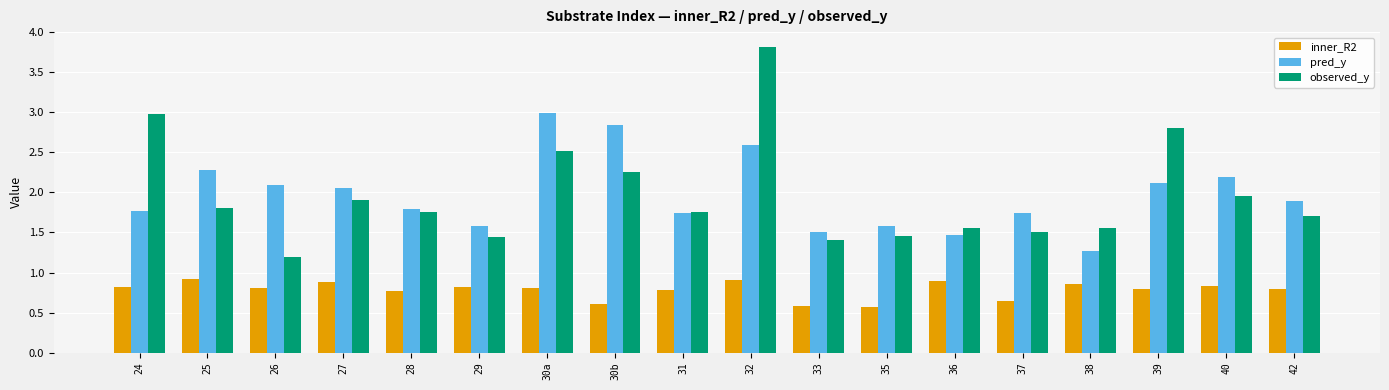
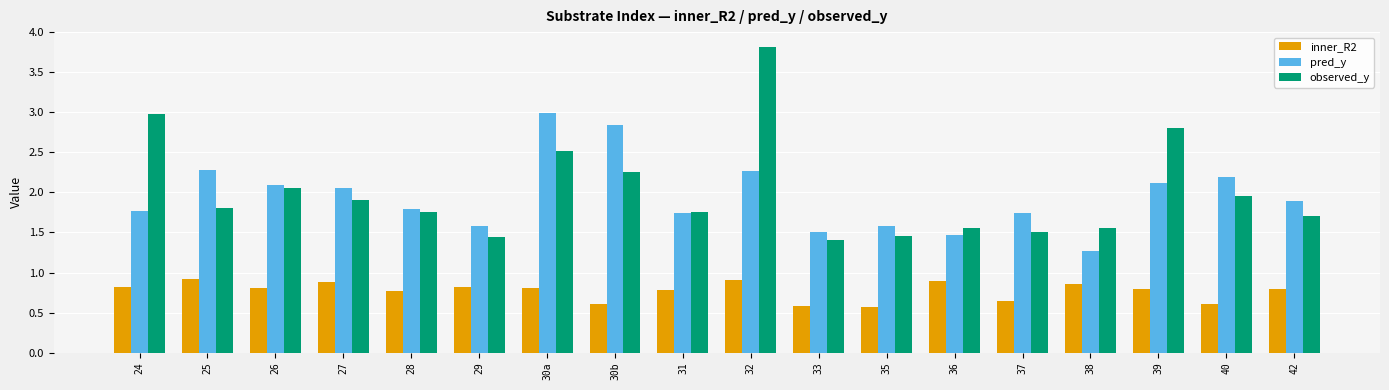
observed_y, 26: 1.2 -> 2.1
pred_y, 32: 2.6 -> 2.3
inner_R2, 40: 0.8 -> 0.6
